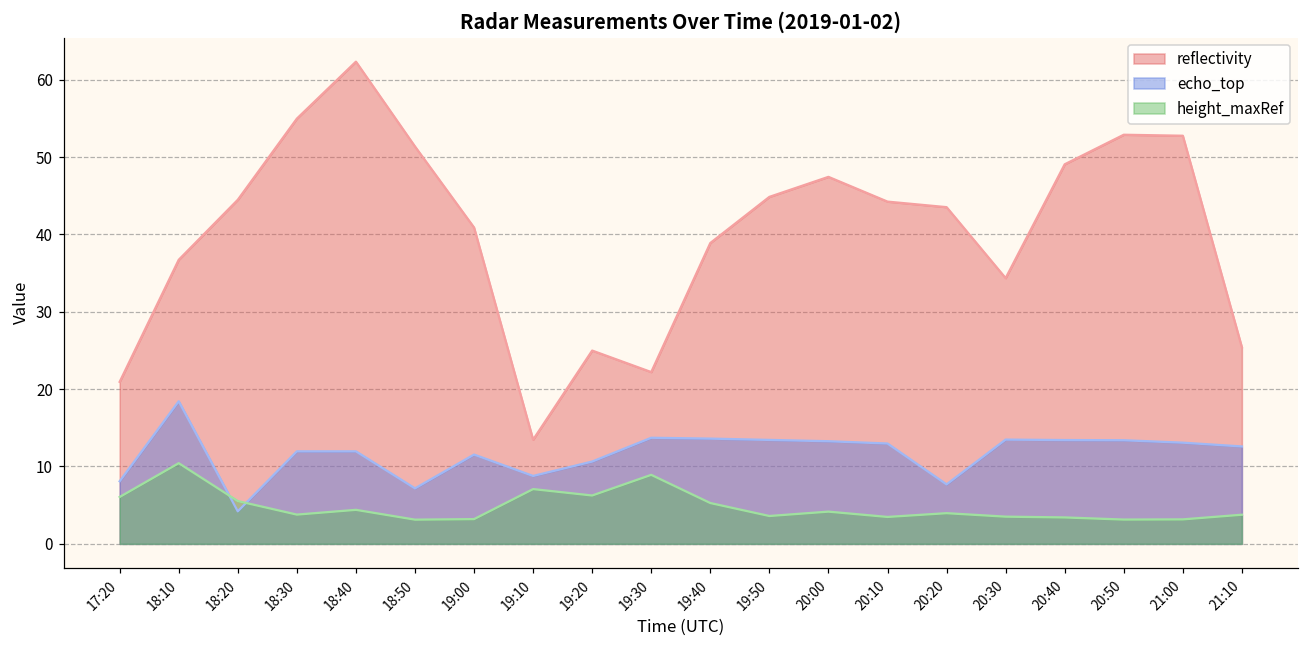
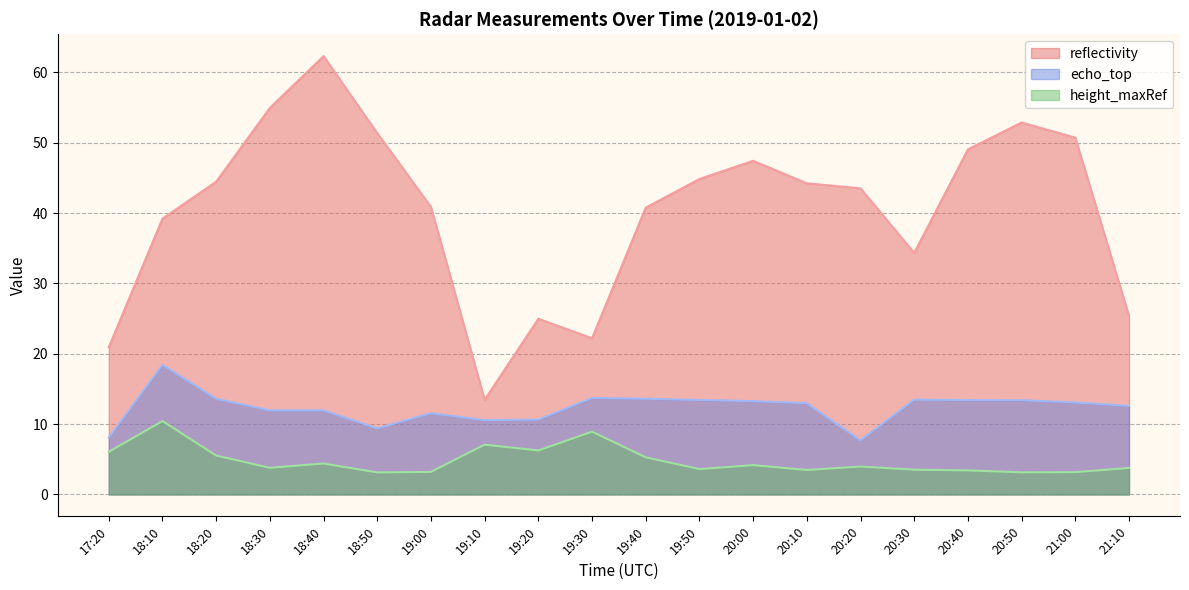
reflectivity, 18:10: 37 -> 39
echo_top, 18:20: 4 -> 14
echo_top, 18:50: 7 -> 9
echo_top, 19:10: 9 -> 11
reflectivity, 19:40: 39 -> 41
reflectivity, 21:00: 53 -> 51
